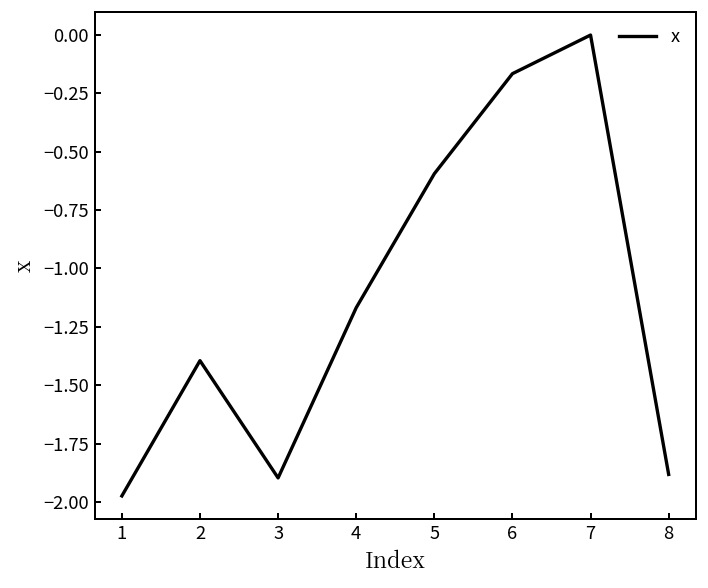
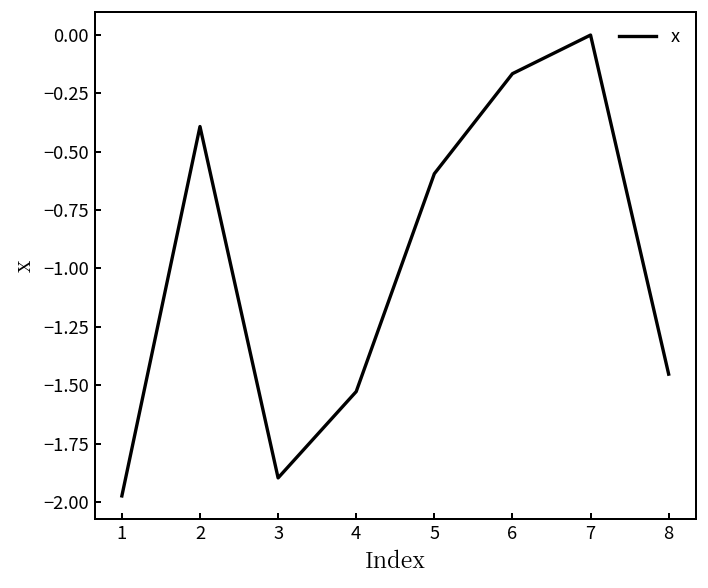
2: -1.39 -> -0.39
4: -1.17 -> -1.53
8: -1.88 -> -1.45
